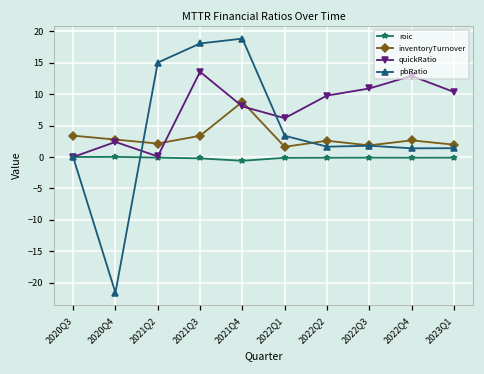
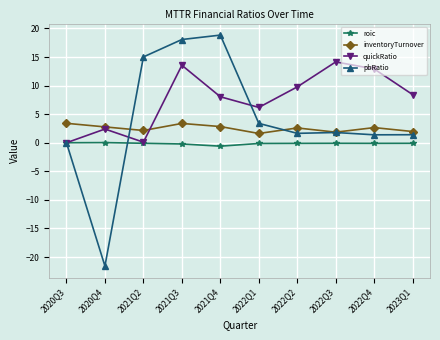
inventoryTurnover, 2021Q4: 9 -> 3
quickRatio, 2022Q3: 11 -> 14
quickRatio, 2023Q1: 10 -> 8
